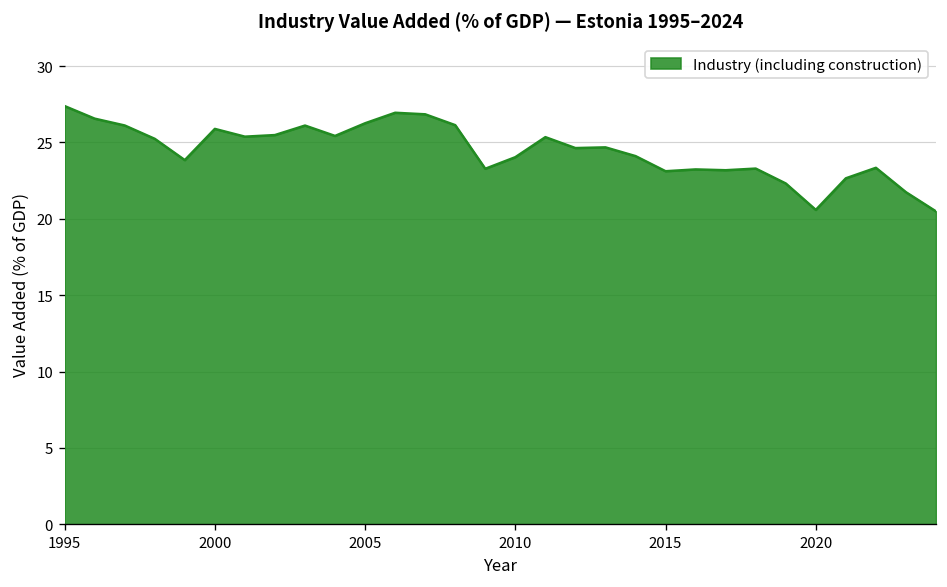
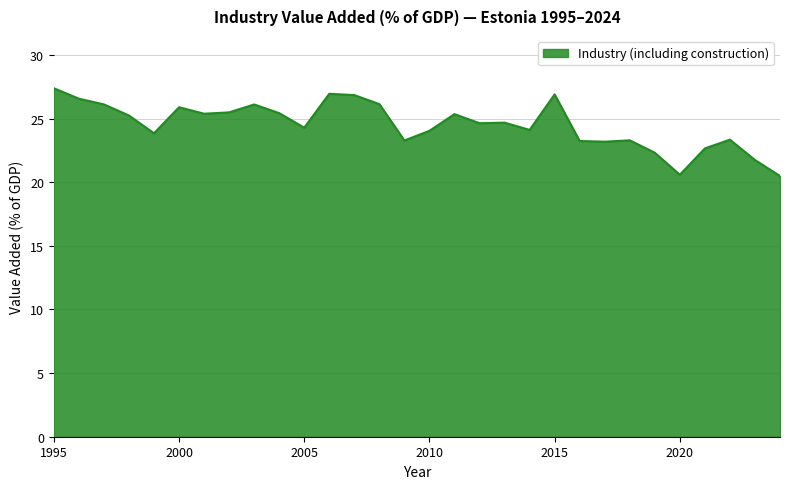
2005: 26.3 -> 24.3
2015: 23.1 -> 26.9
